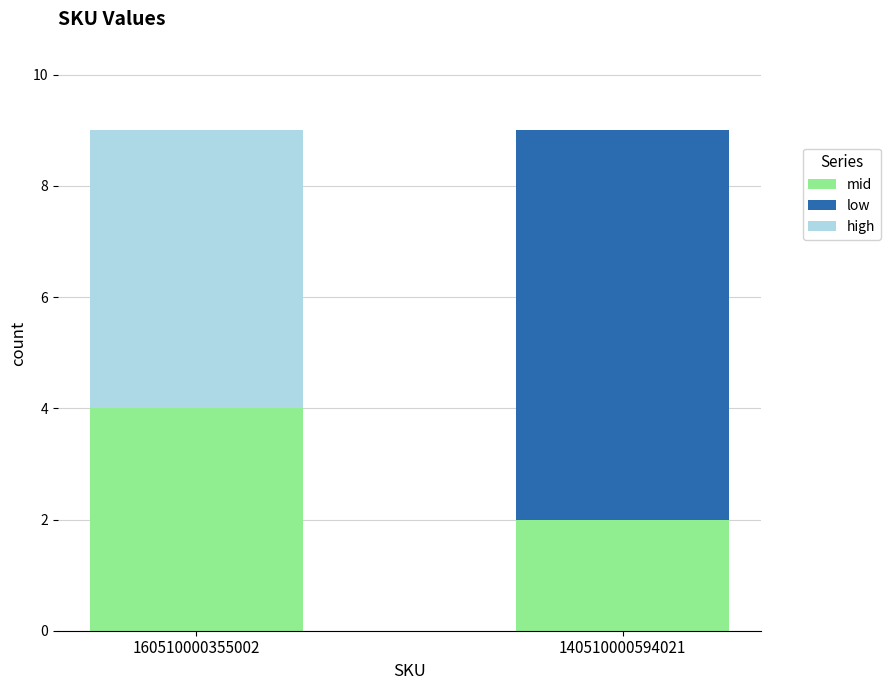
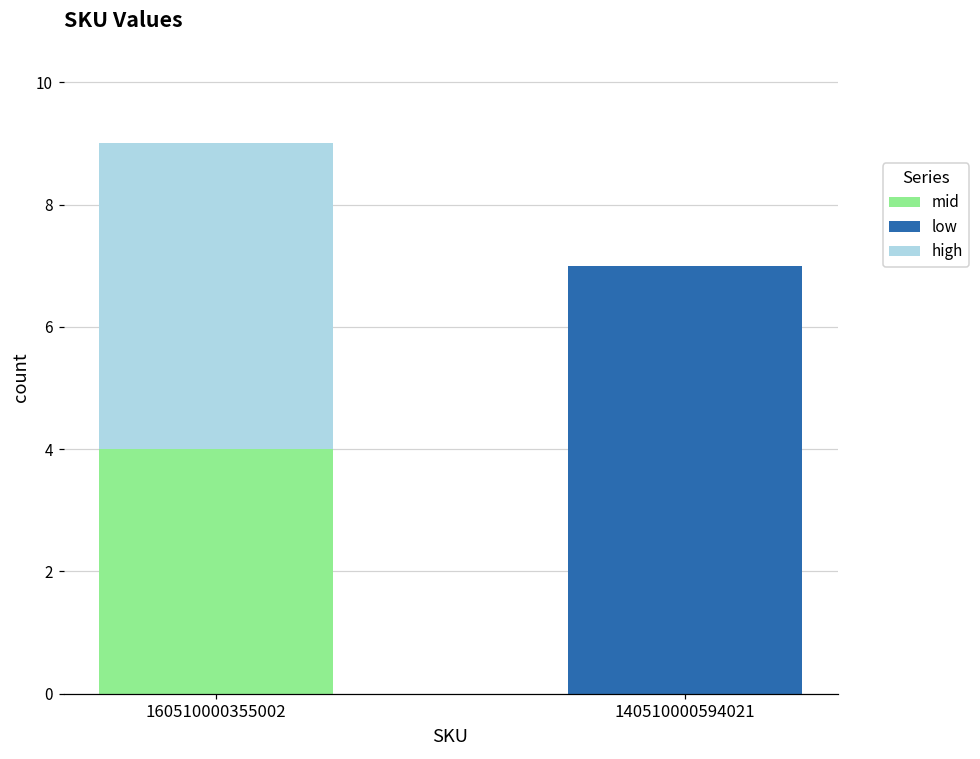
mid, 140510000594021: 2 -> 0
